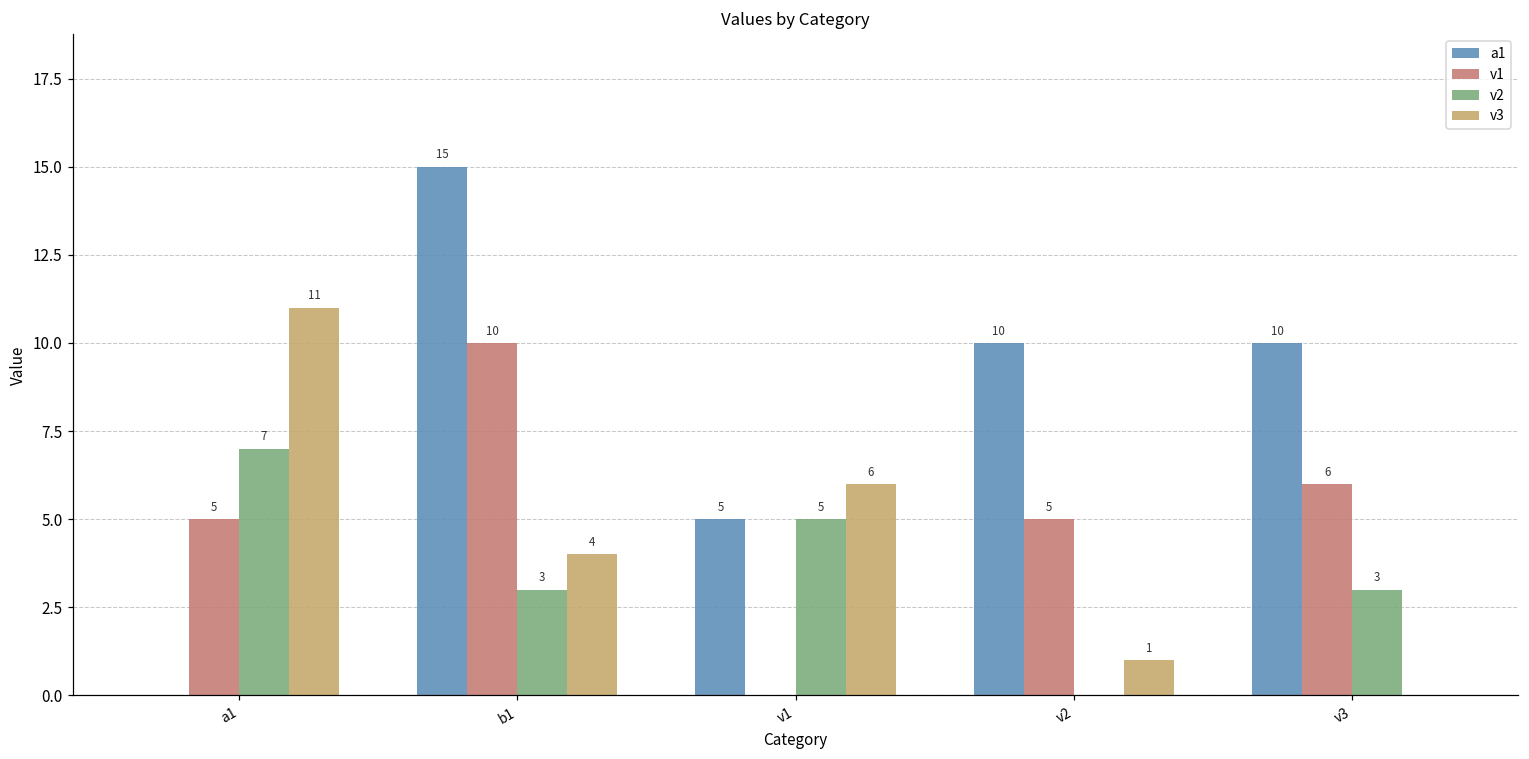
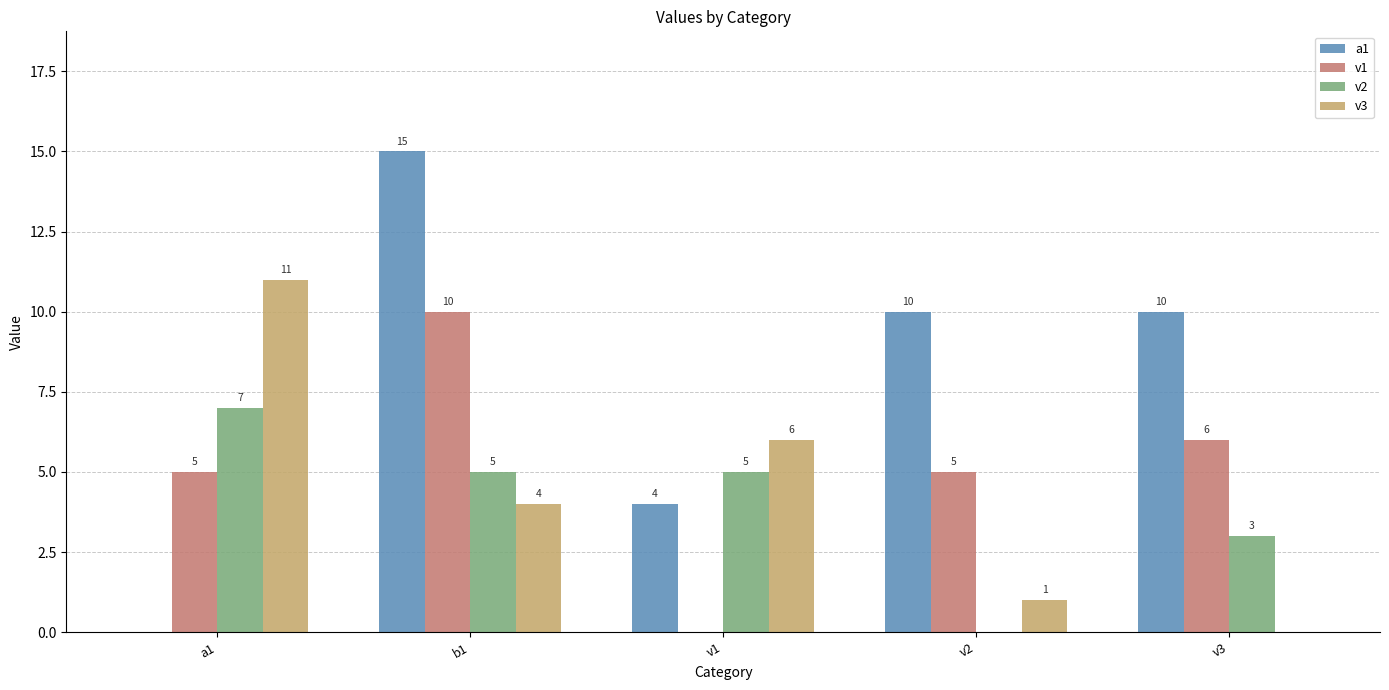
v2, b1: 3 -> 5
a1, v1: 5 -> 4
